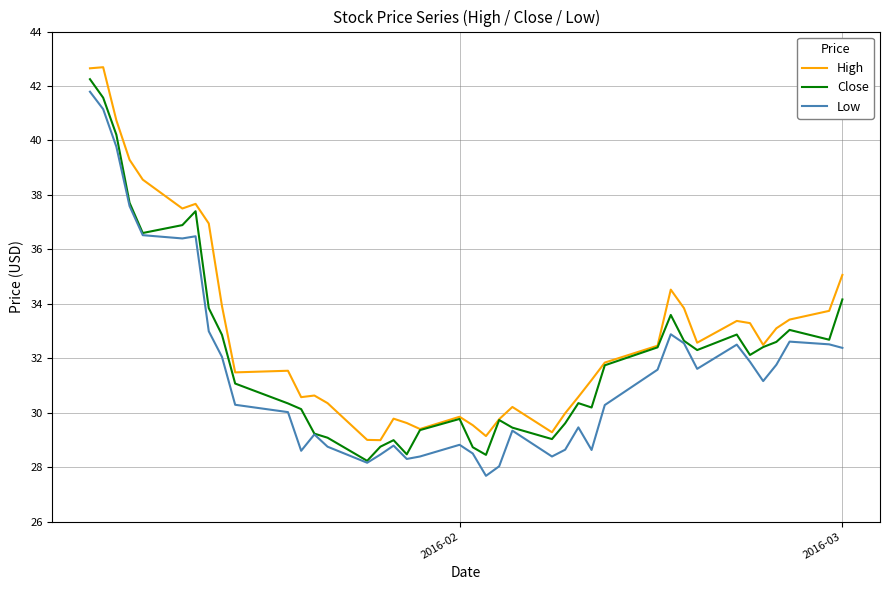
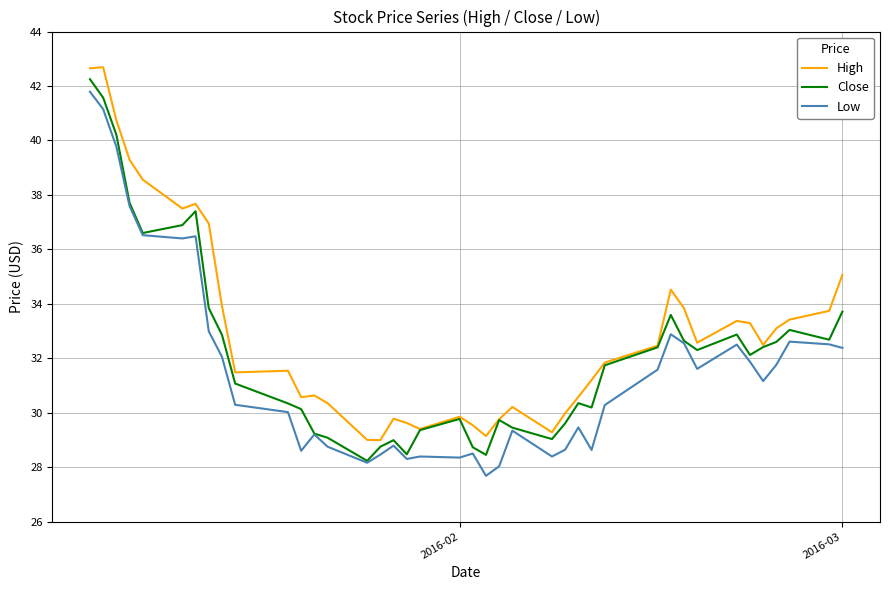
Low, 2016-02: 28.8 -> 28.4
Close, 2016-03: 34.2 -> 33.7
